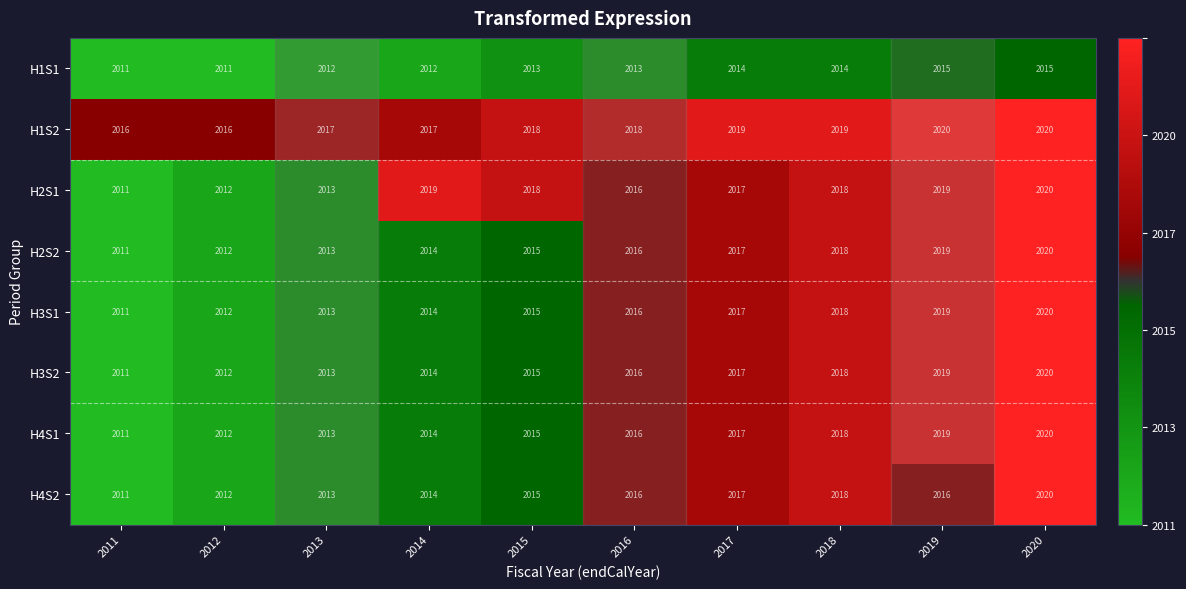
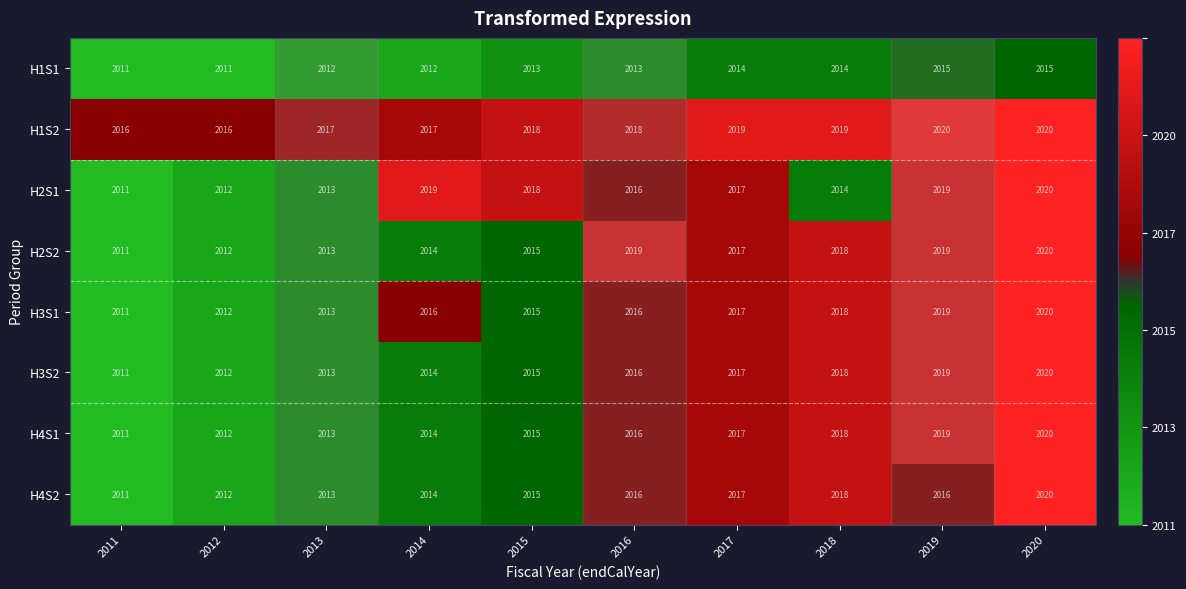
H2S1, 2018: 2018 -> 2014
H2S2, 2016: 2016 -> 2019
H3S1, 2014: 2014 -> 2016
